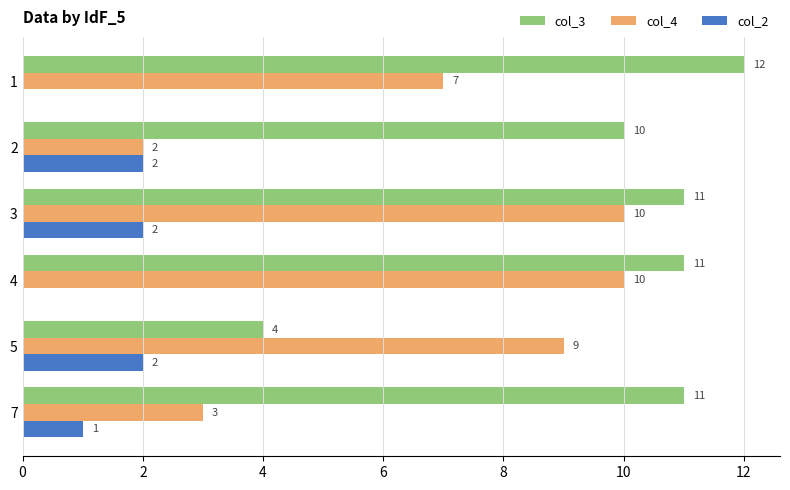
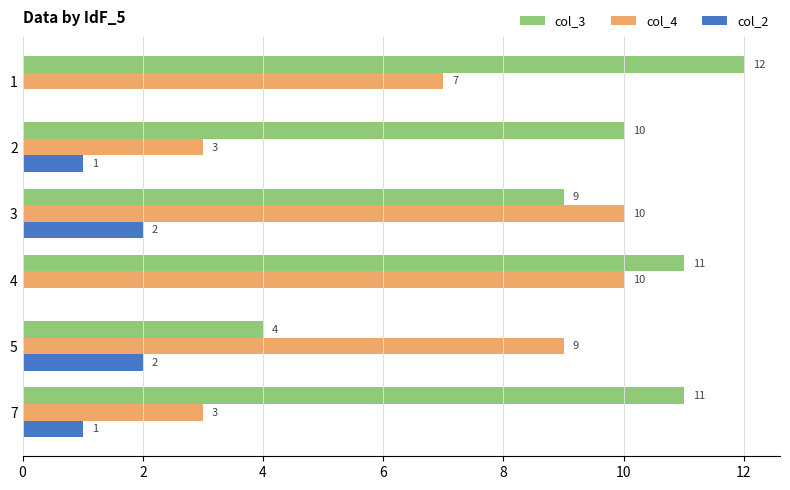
col_4, 2: 2 -> 3
col_2, 2: 2 -> 1
col_3, 3: 11 -> 9
